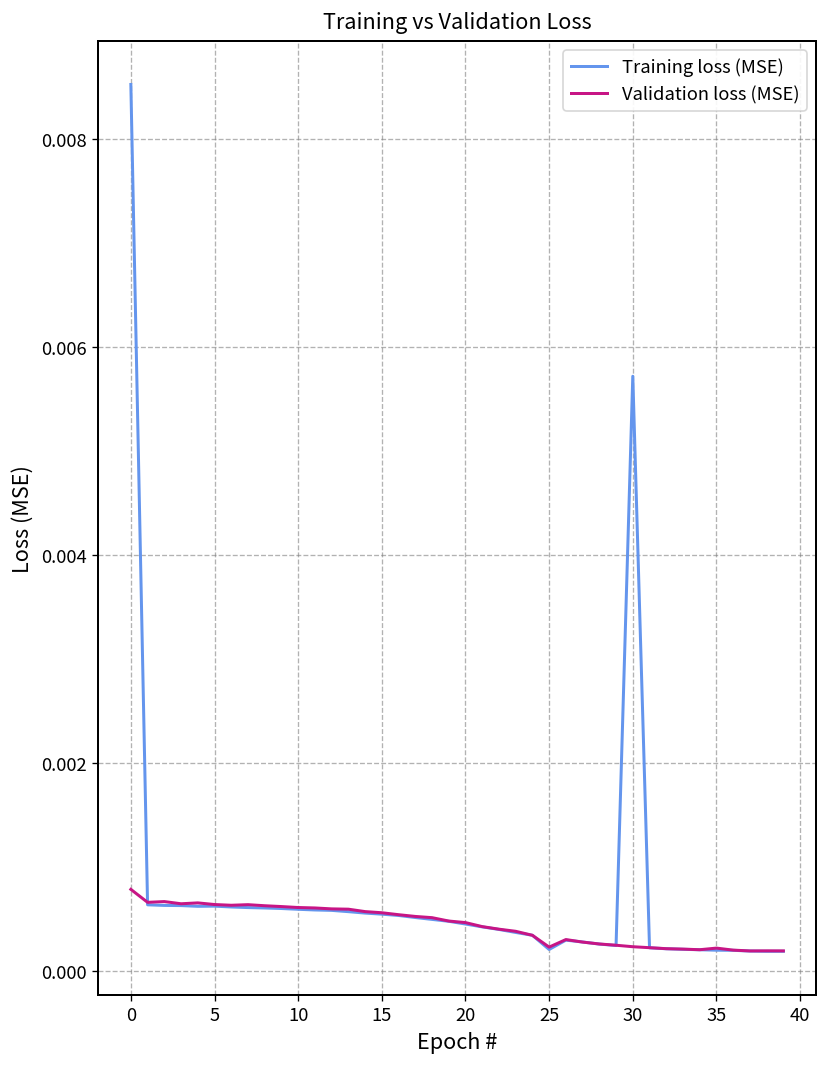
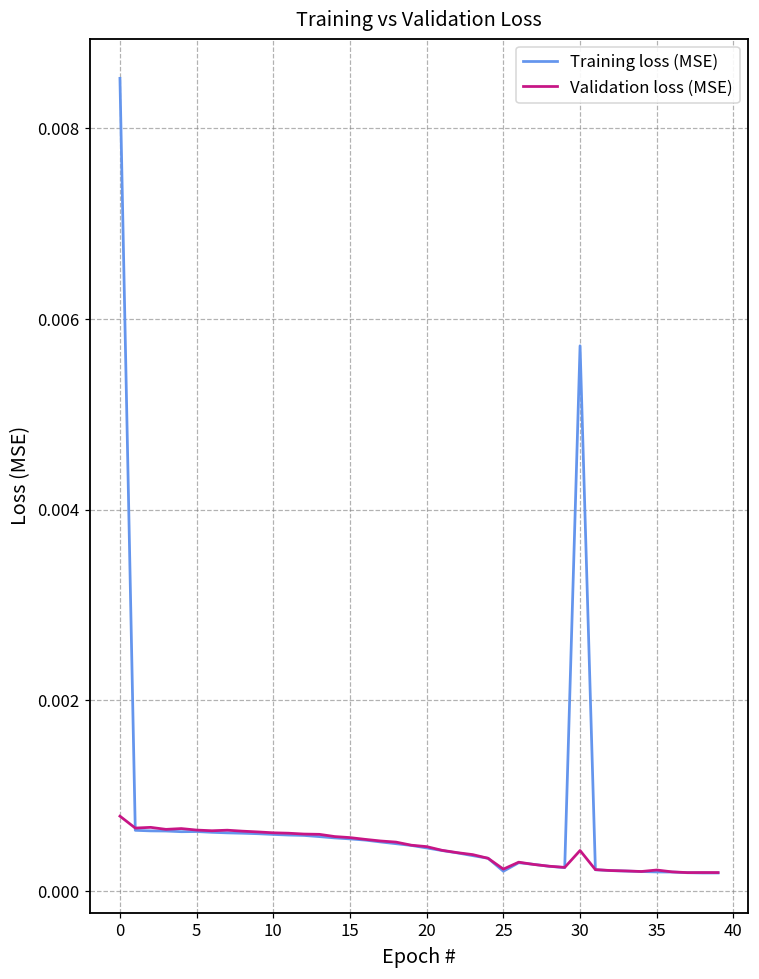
Validation loss (MSE), 30: 0.0002 -> 0.0004
